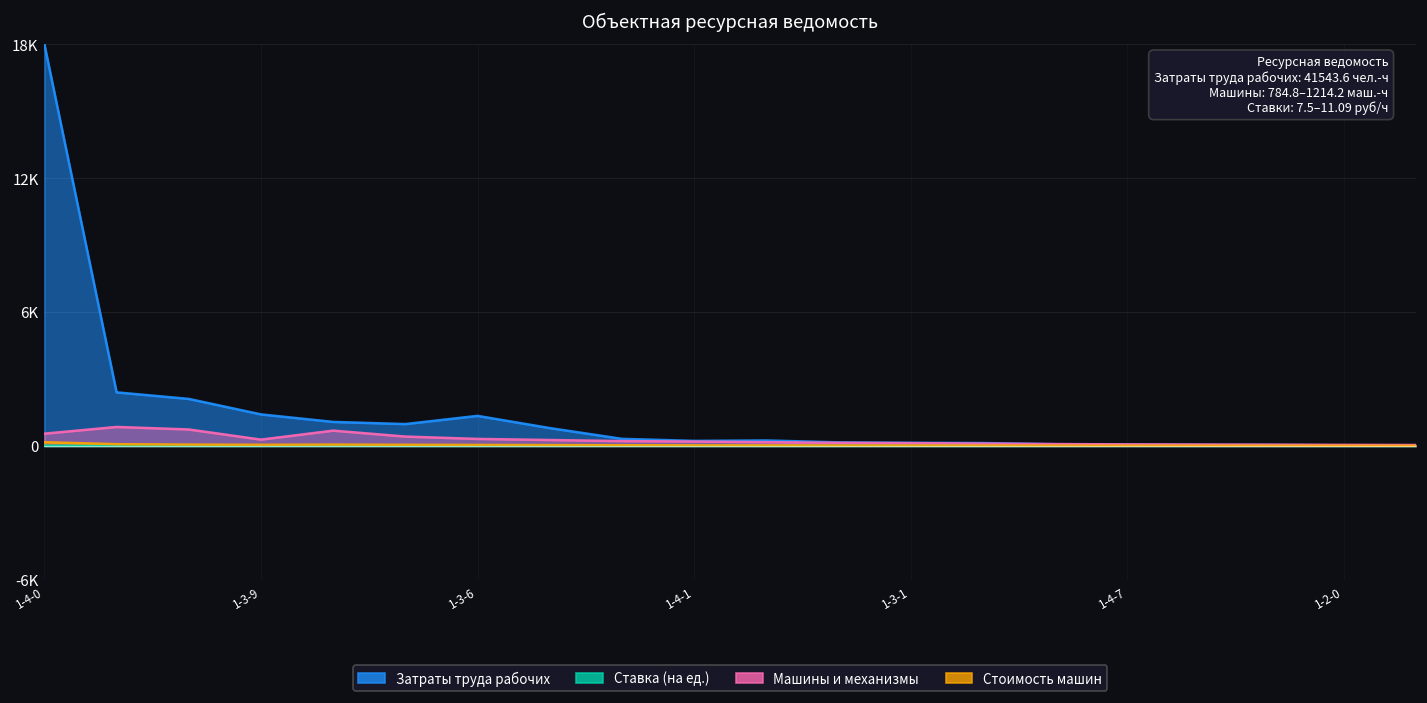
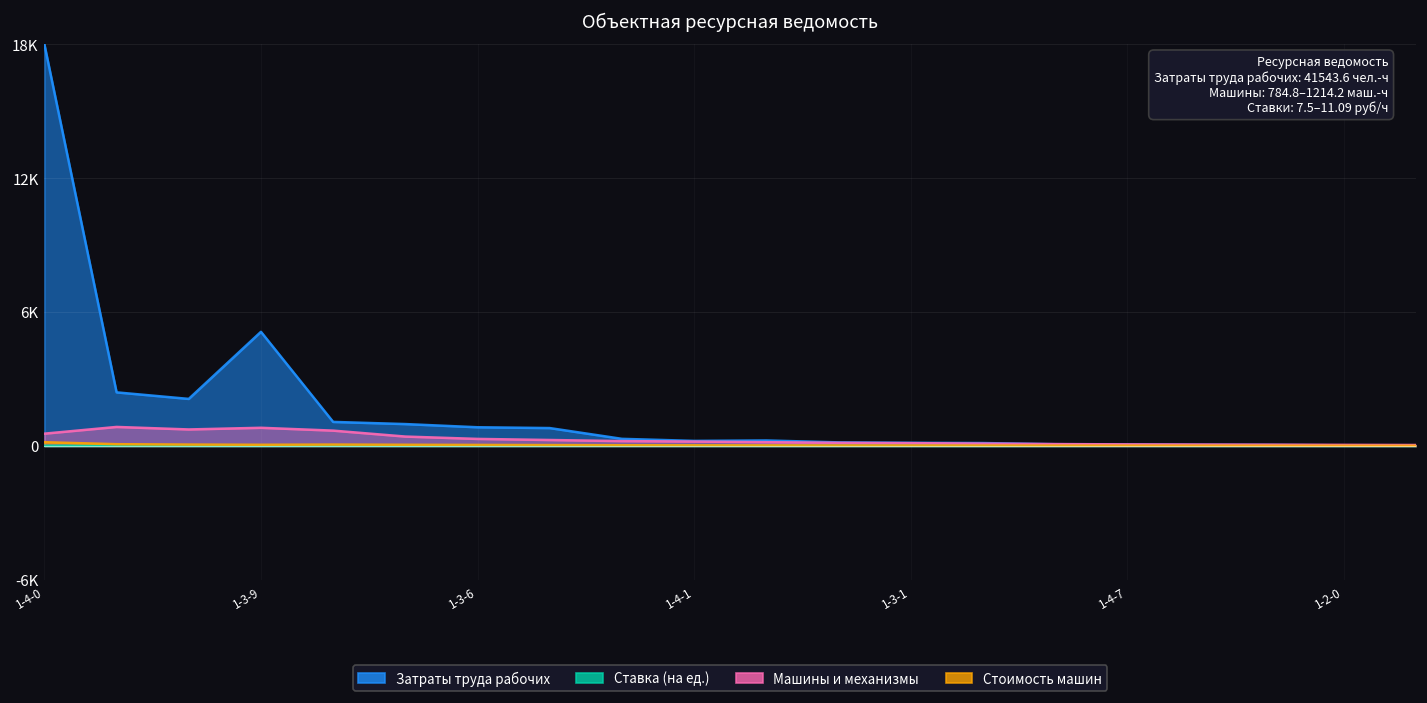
Затраты труда рабочих, 1-3-9: 1400 -> 5100
Машины и механизмы, 1-3-9: 300 -> 800
Затраты труда рабочих, 1-3-6: 1300 -> 800
